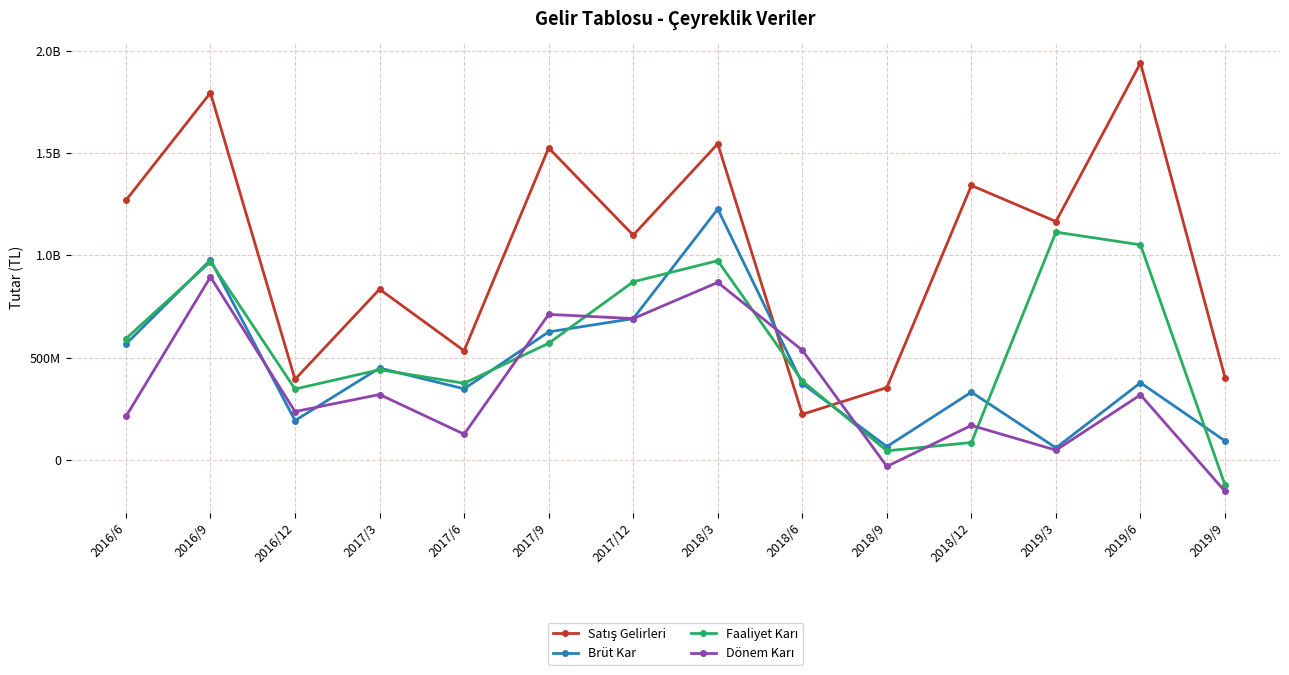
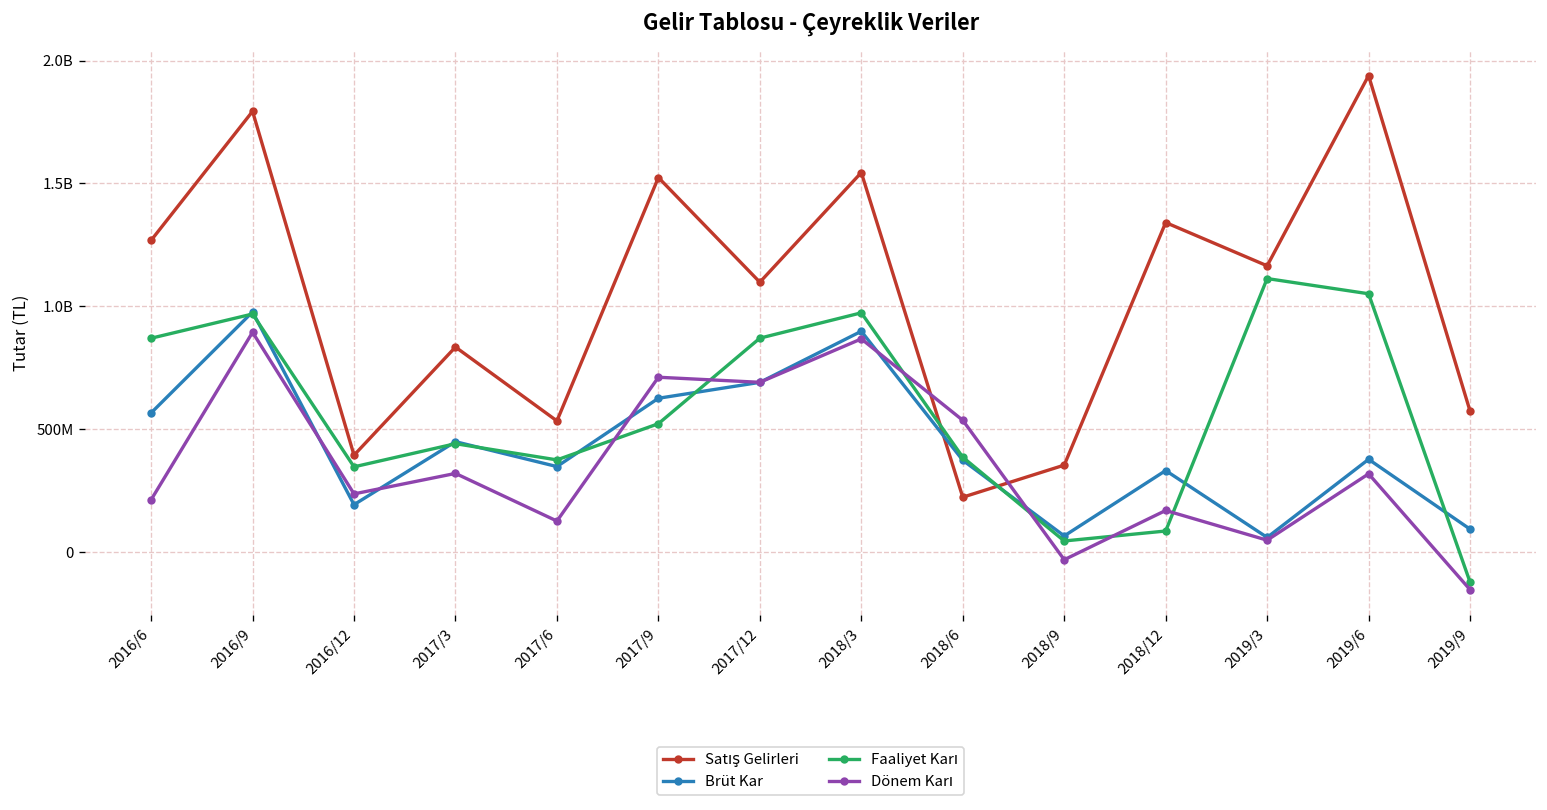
Faaliyet Karı, 2016/6: 590000000 -> 870000000
Faaliyet Karı, 2017/9: 570000000 -> 520000000
Brüt Kar, 2018/3: 1230000000 -> 900000000
Satış Gelirleri, 2019/9: 400000000 -> 570000000
